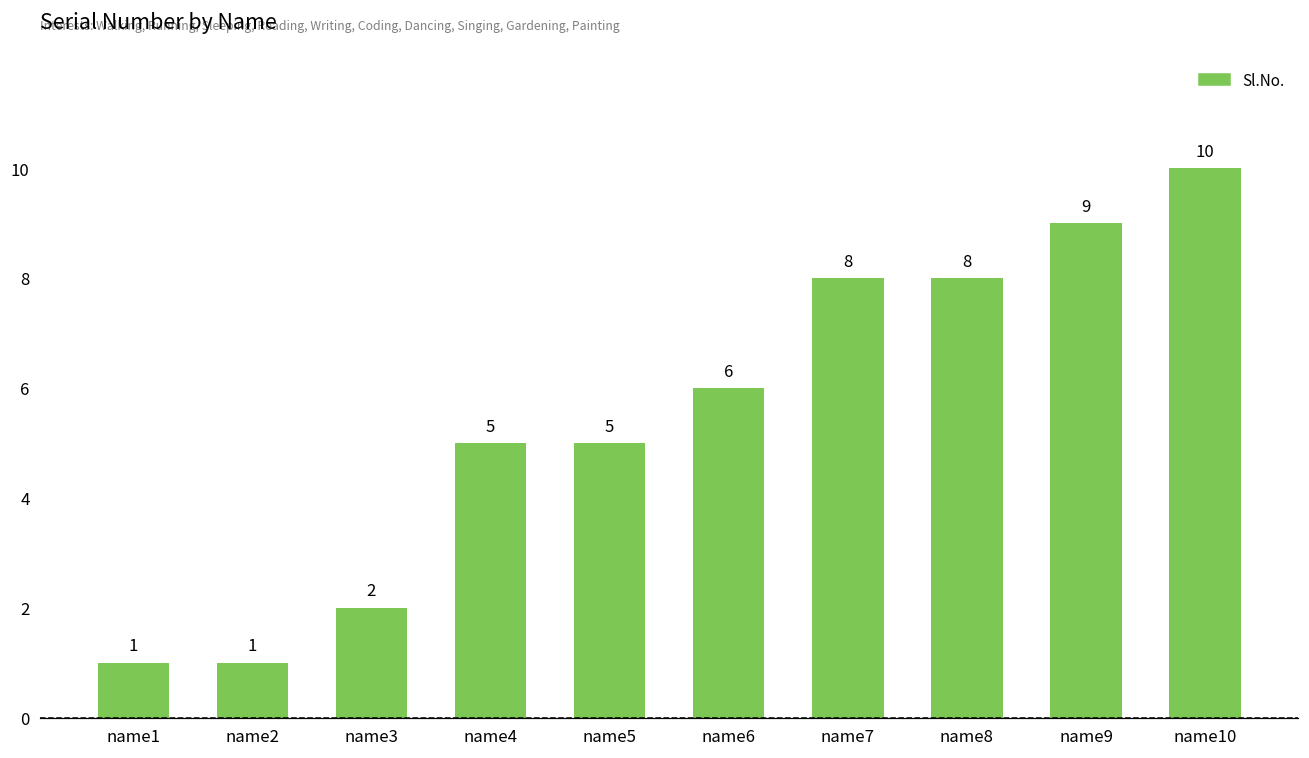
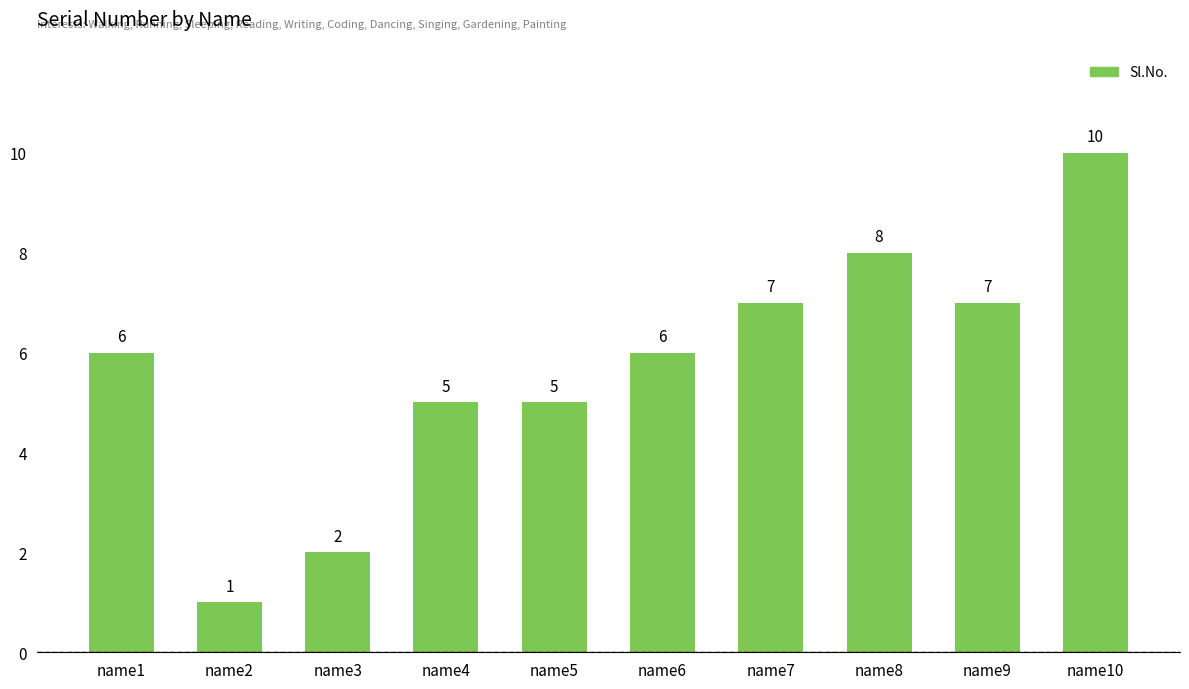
name1: 1 -> 6
name7: 8 -> 7
name9: 9 -> 7
